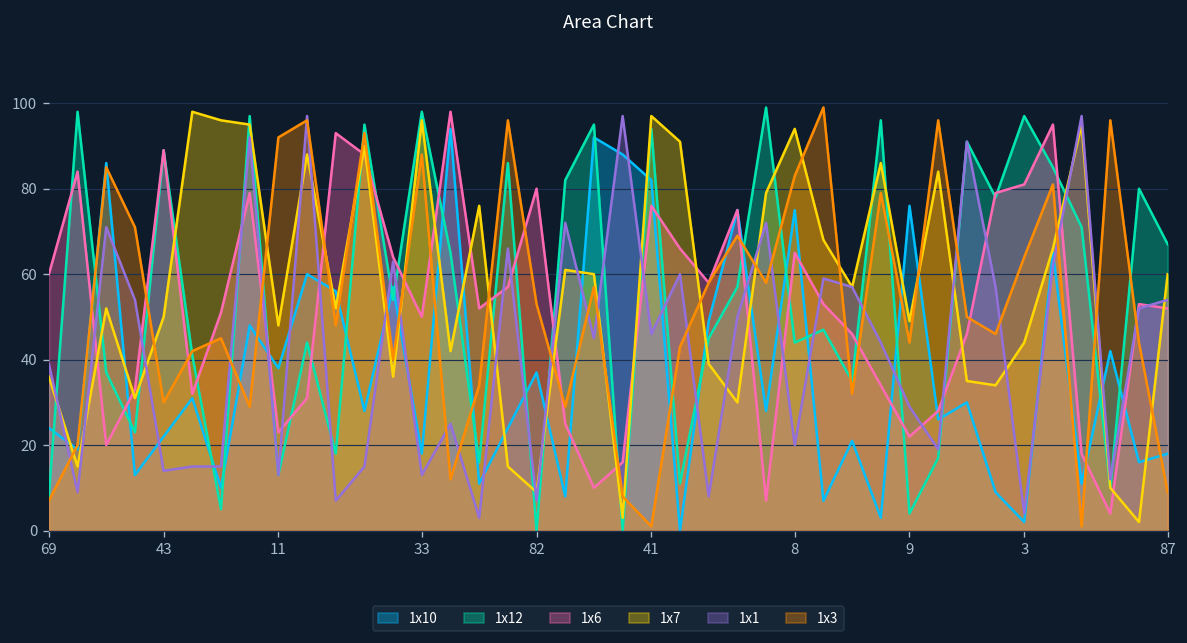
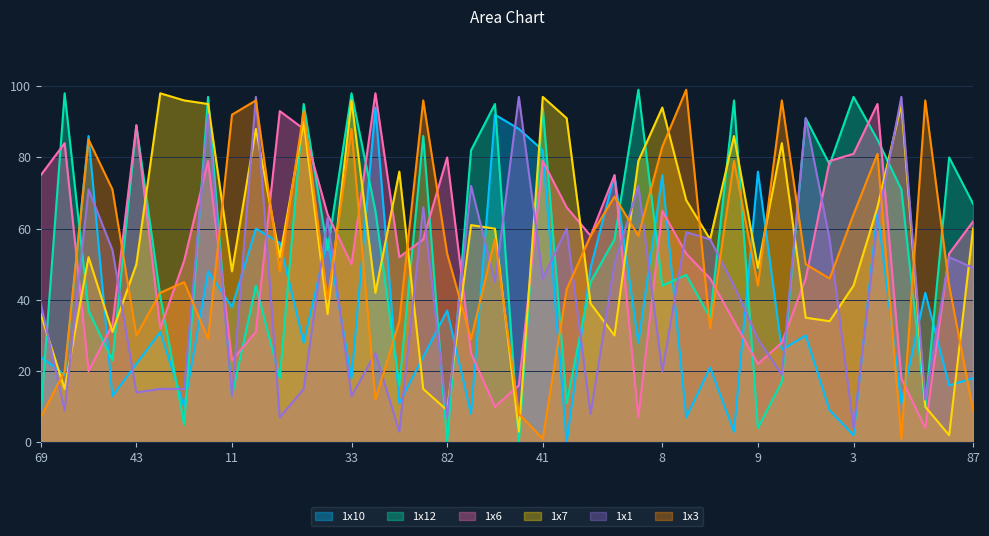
1x6, 69: 60 -> 75
1x6, 41: 76 -> 79
1x6, 87: 52 -> 62
1x1, 87: 54 -> 49
